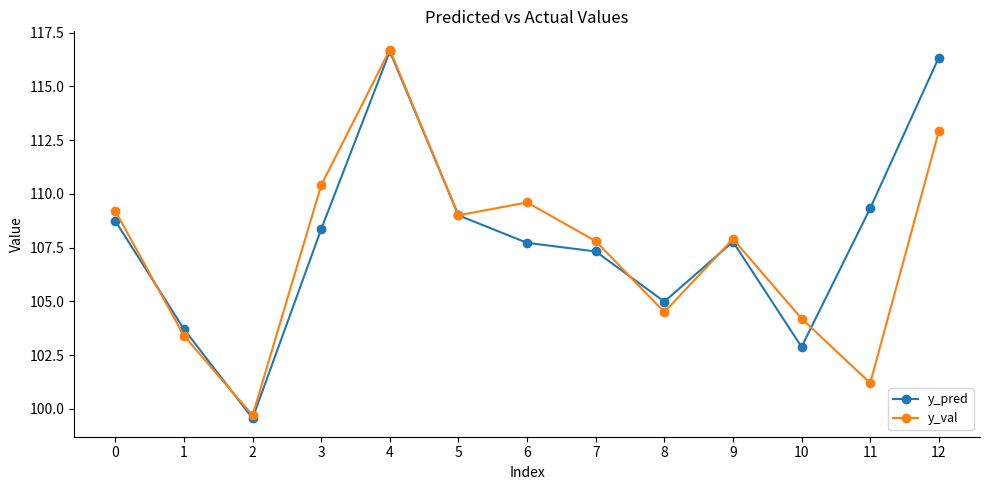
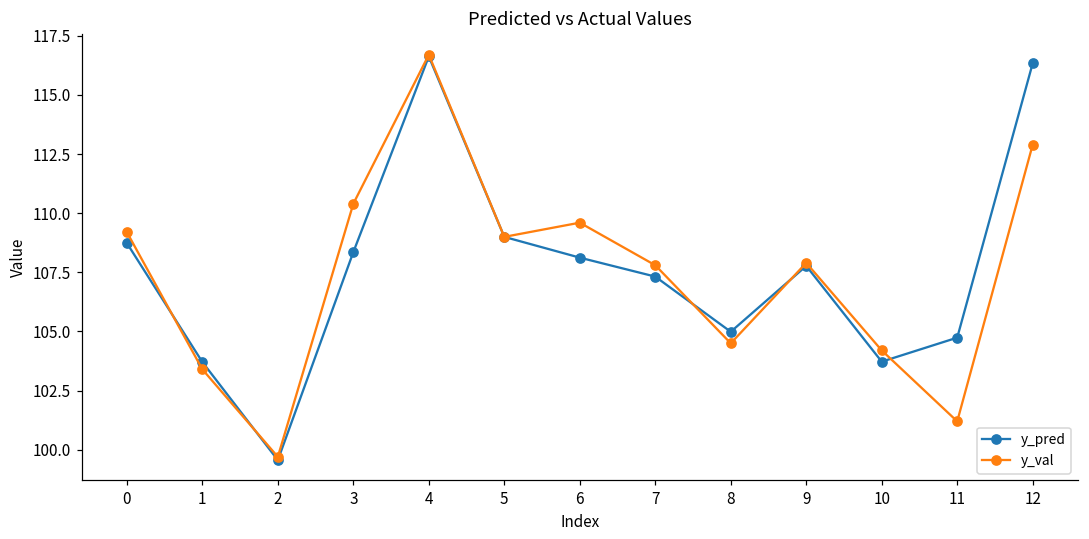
y_pred, 6: 107.7 -> 108.1
y_pred, 10: 102.9 -> 103.7
y_pred, 11: 109.3 -> 104.7
